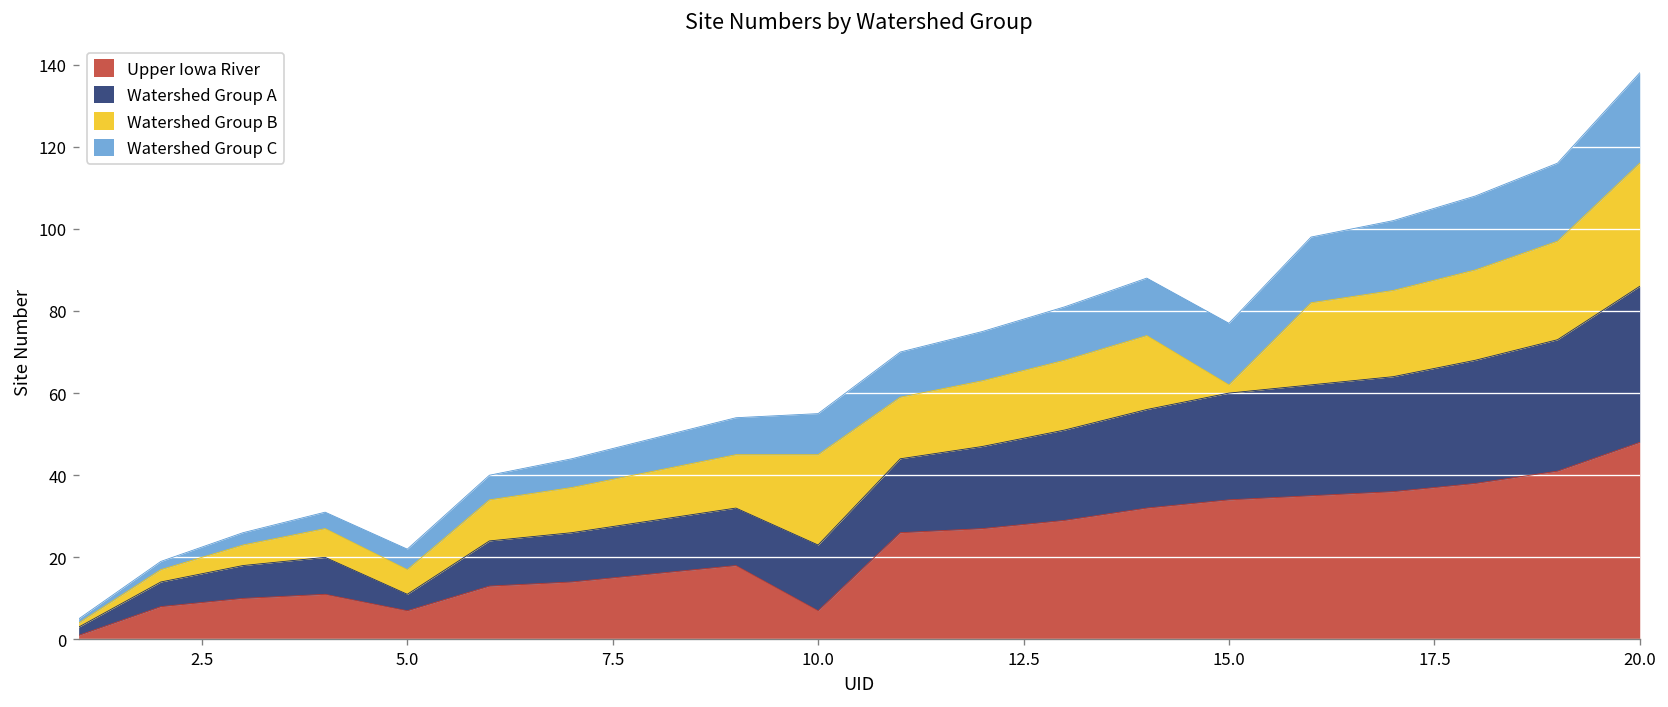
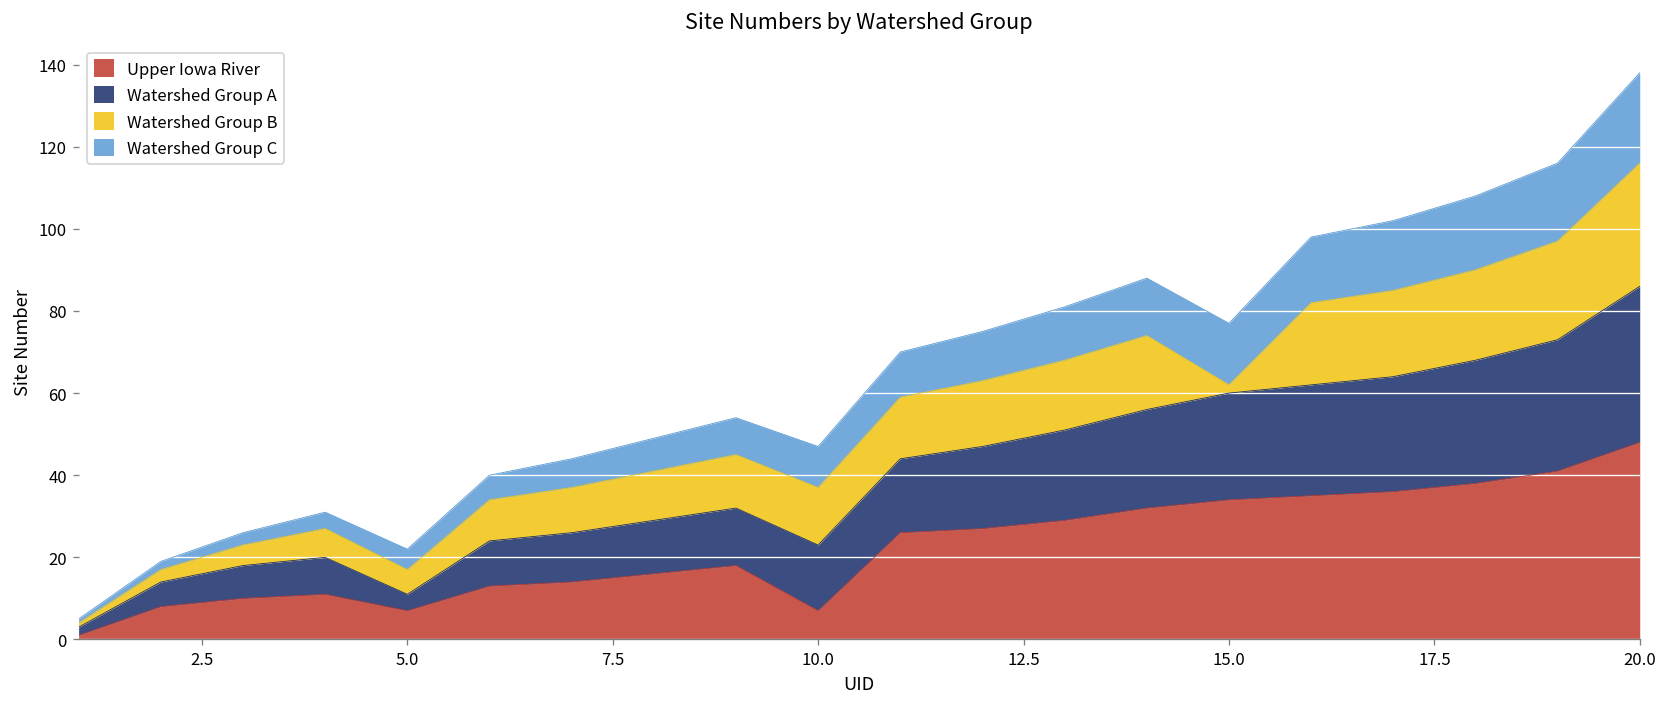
Watershed Group B, 10.0: 22 -> 14
